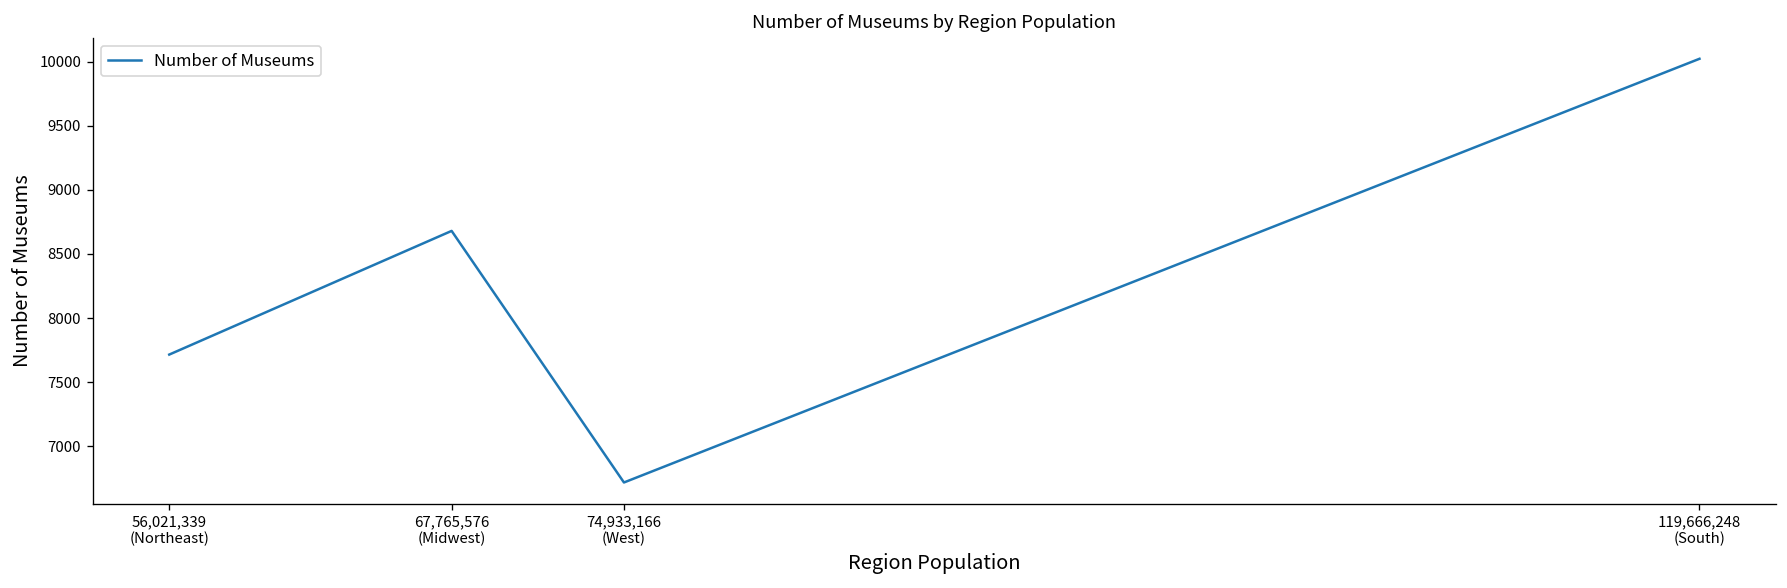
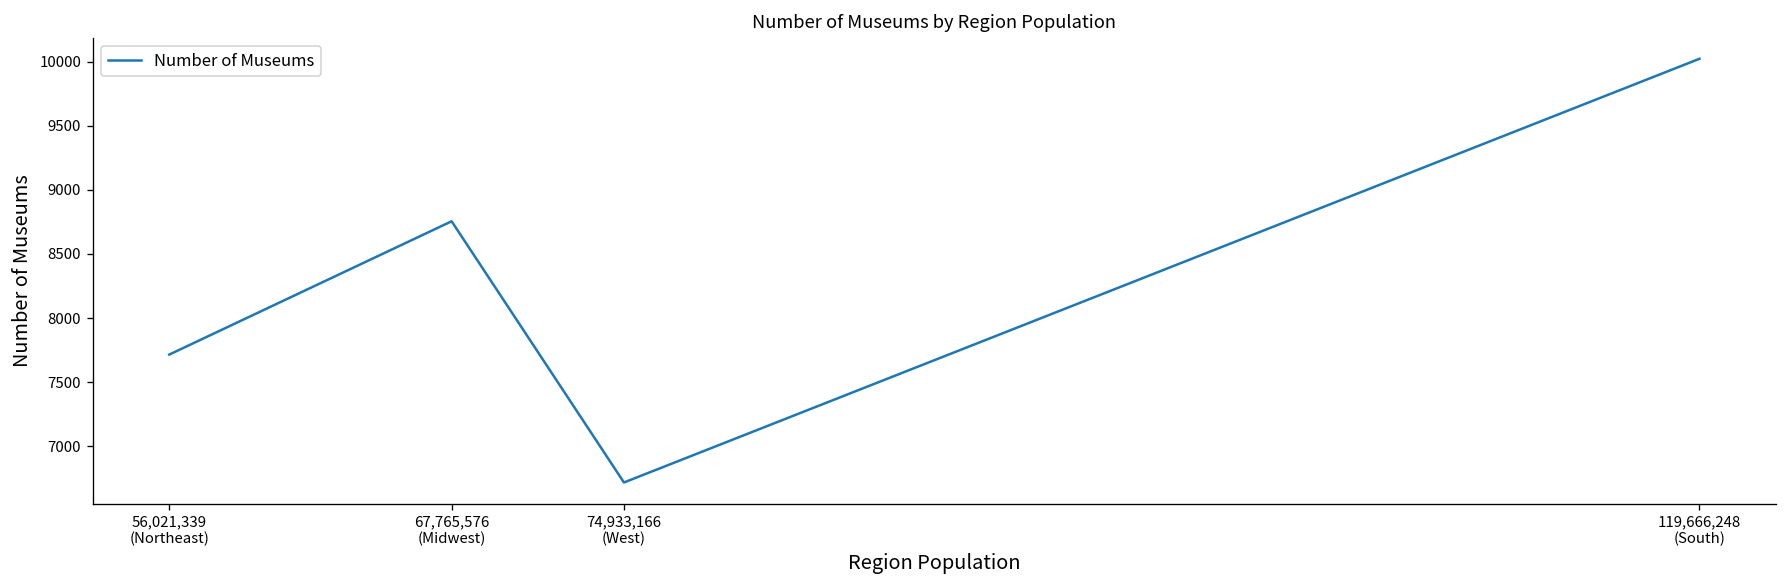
67,765,576 (Midwest): 8680 -> 8760
